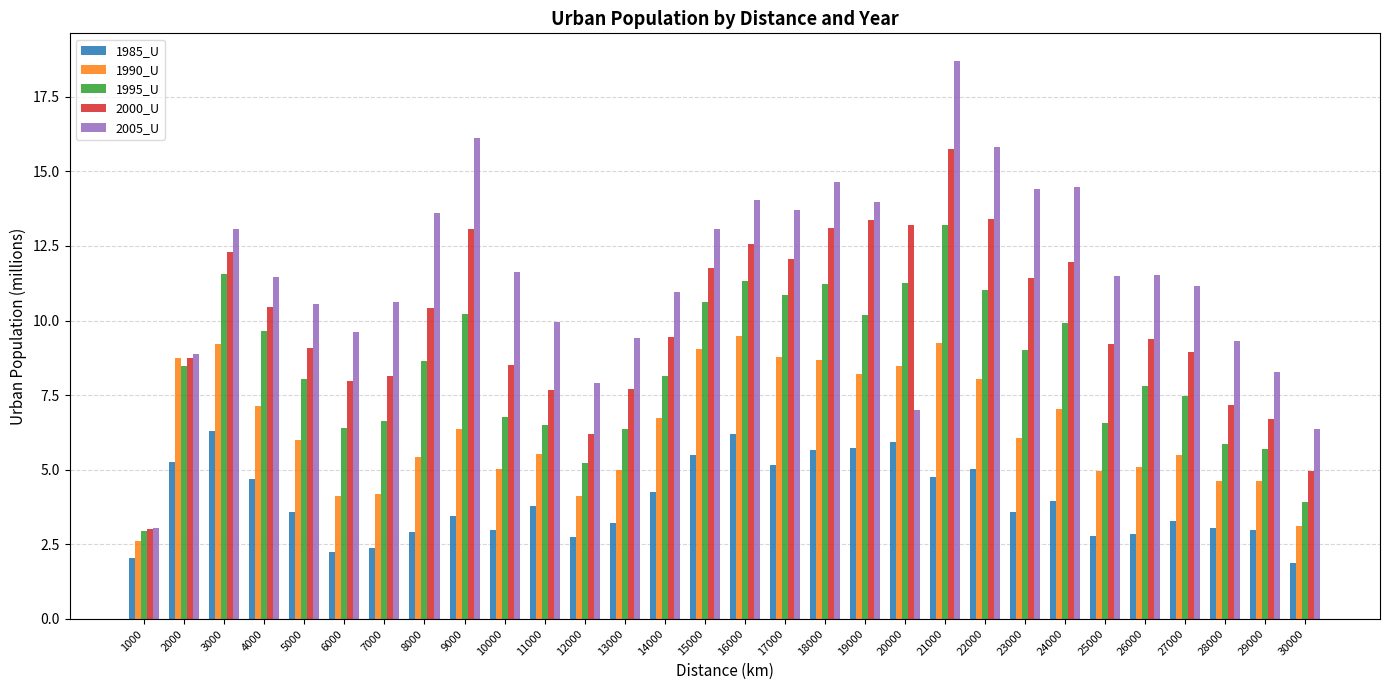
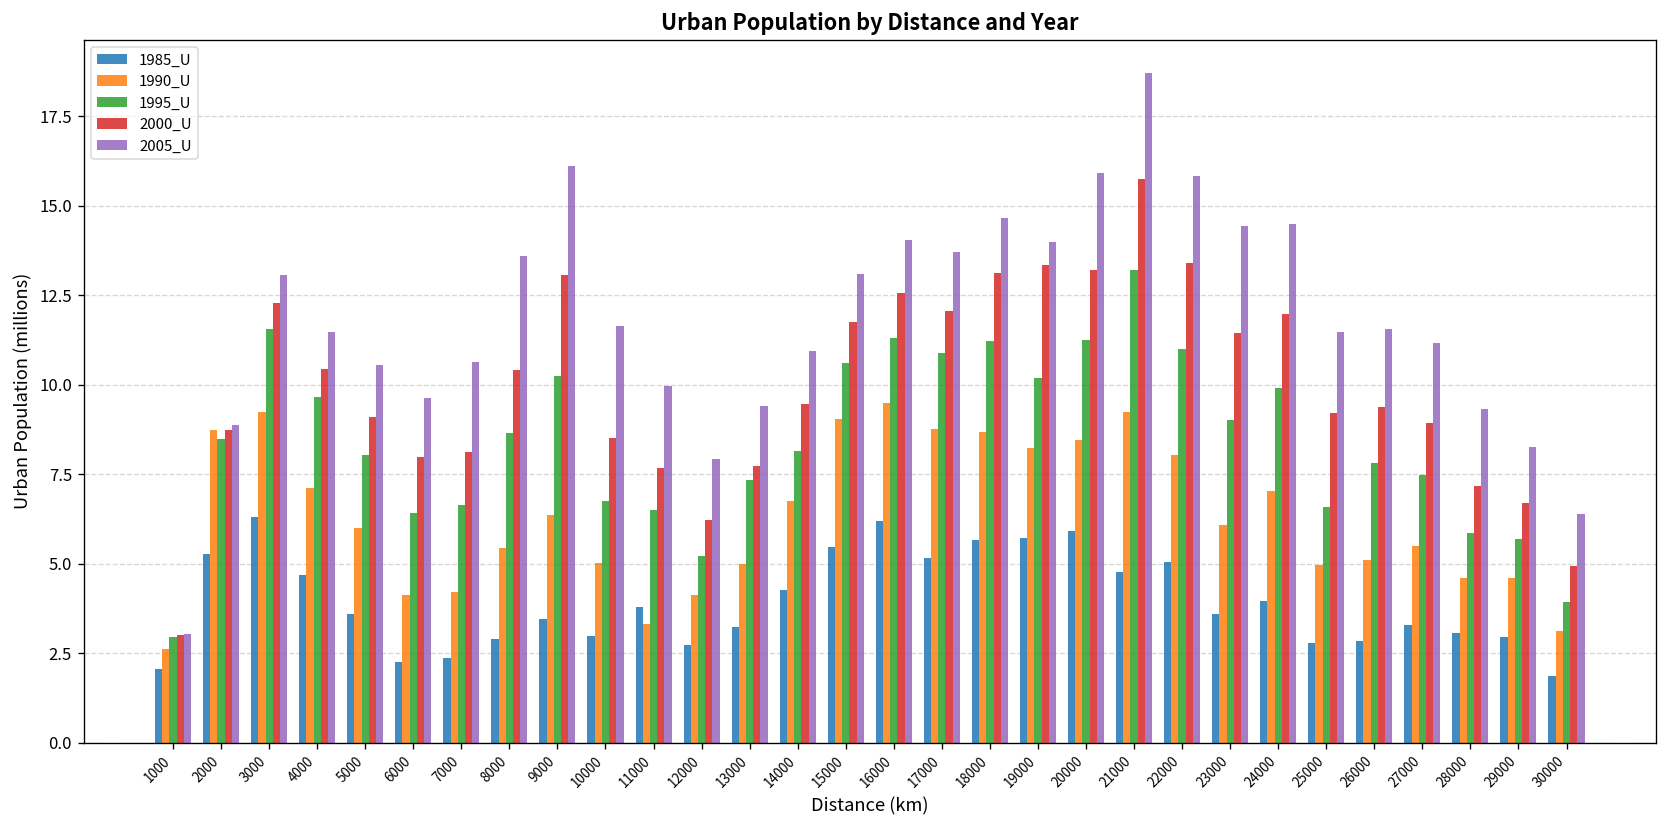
1990_U, 11000: 5.5 -> 3.3
1995_U, 13000: 6.4 -> 7.3
2005_U, 20000: 7.0 -> 15.9
